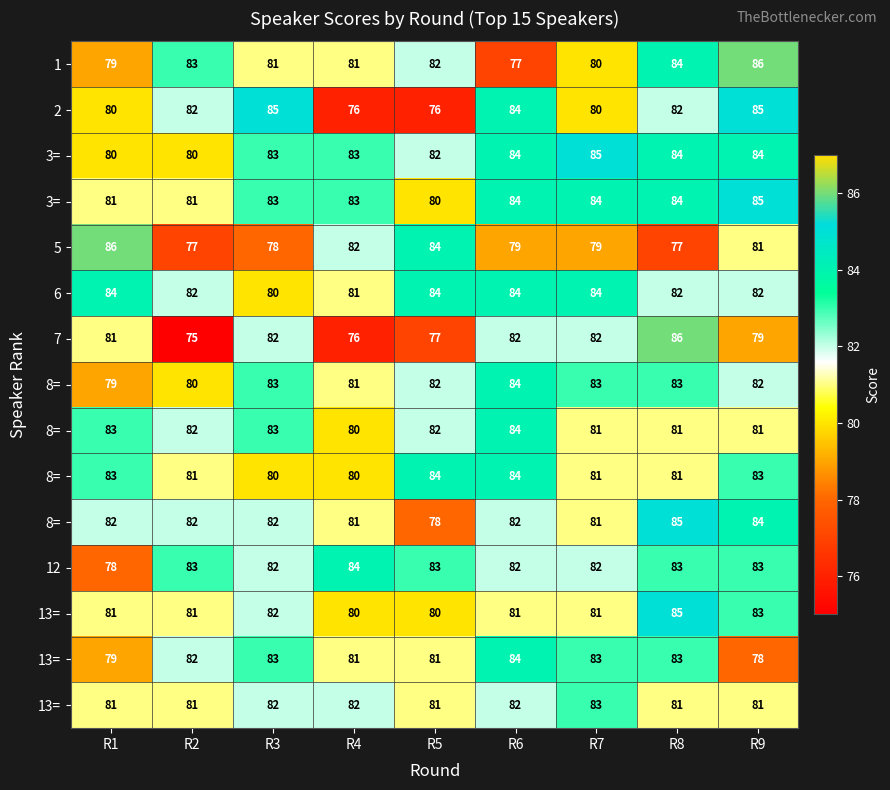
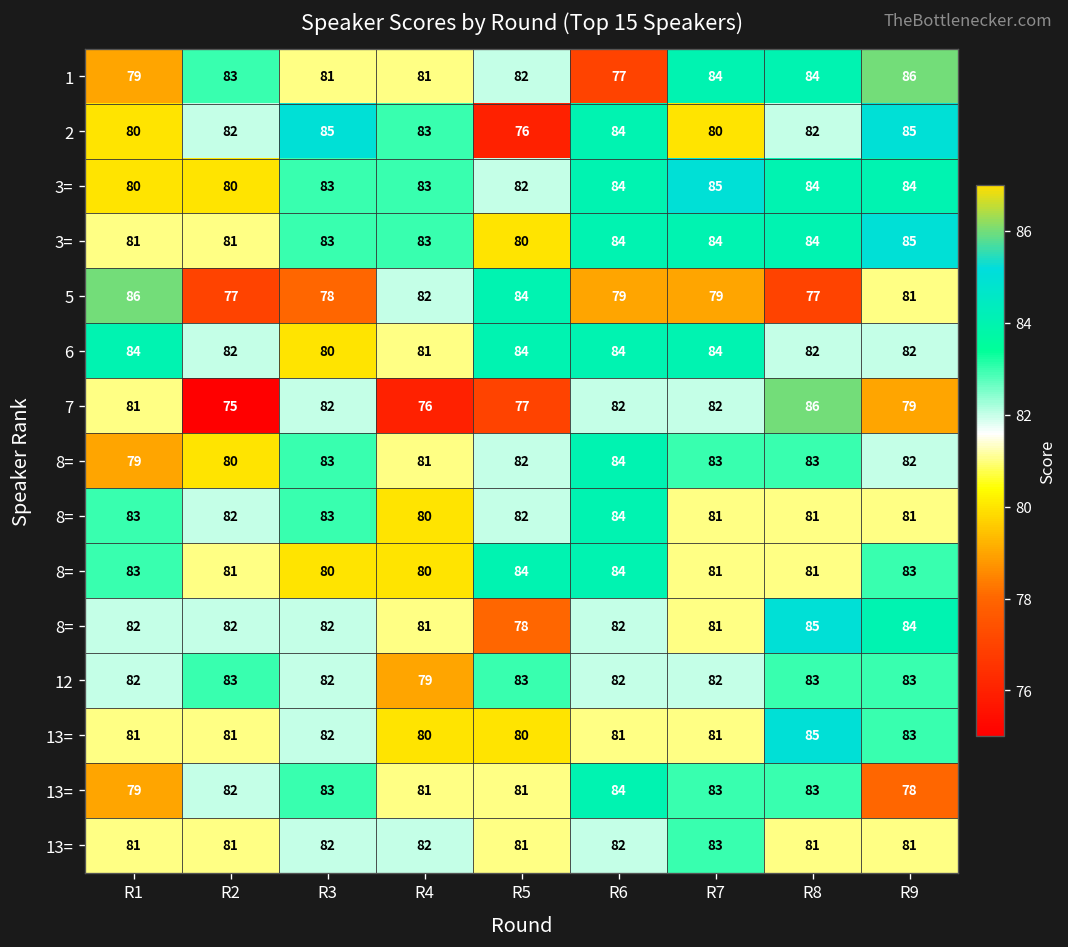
1, R7: 80 -> 84
2, R4: 76 -> 83
12, R1: 78 -> 82
12, R4: 84 -> 79
